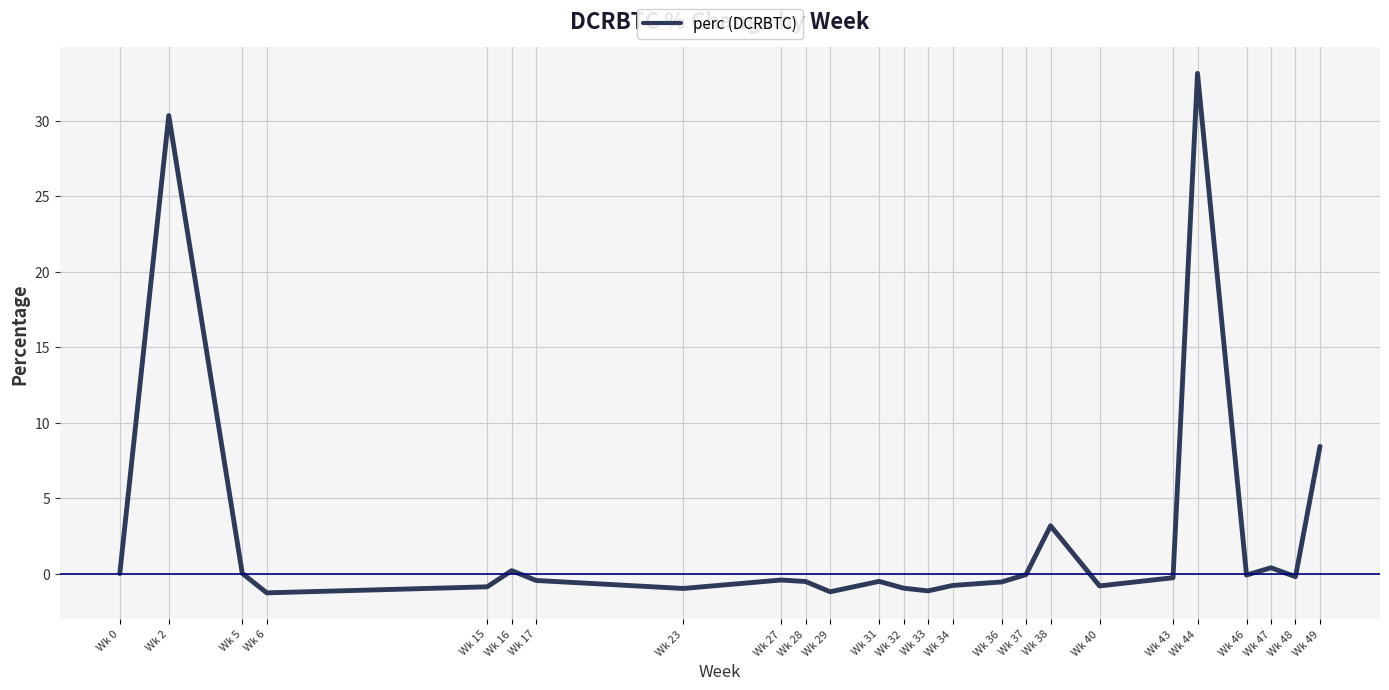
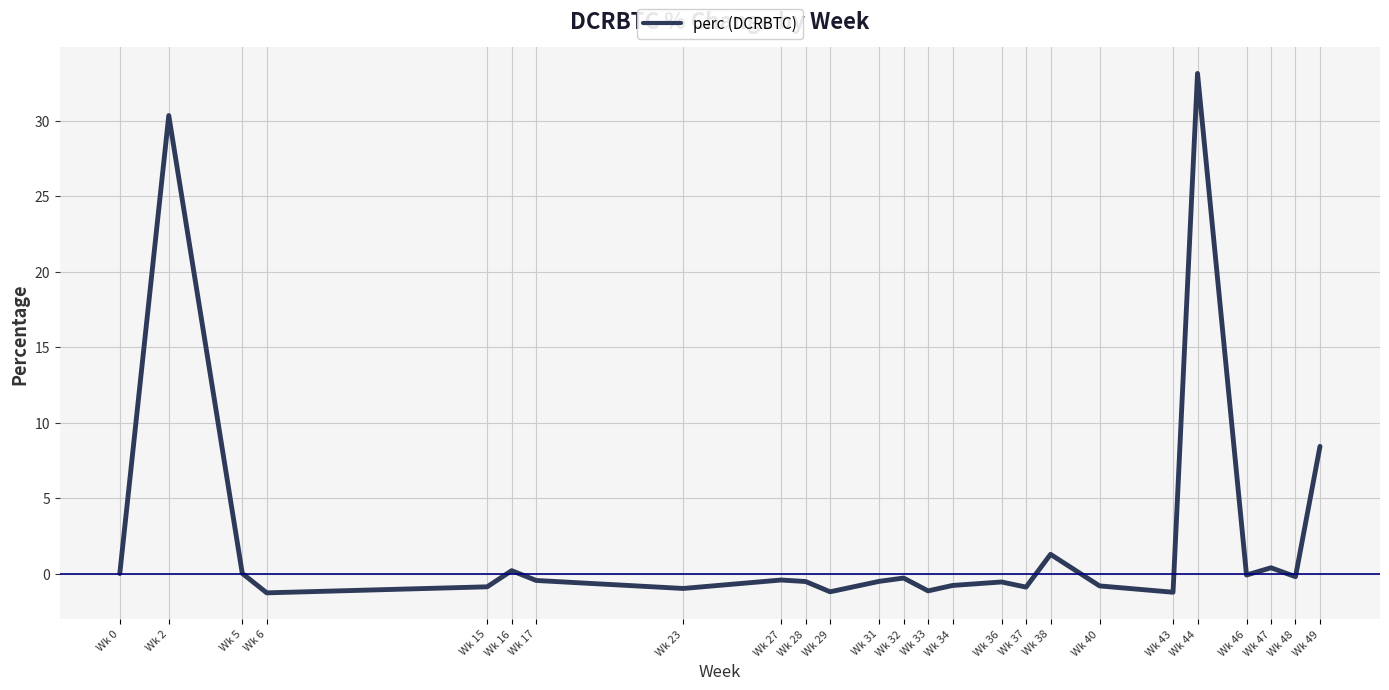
Wk 32: -1.0 -> -0.3
Wk 37: -0.1 -> -0.9
Wk 38: 3.2 -> 1.3
Wk 43: -0.3 -> -1.2
